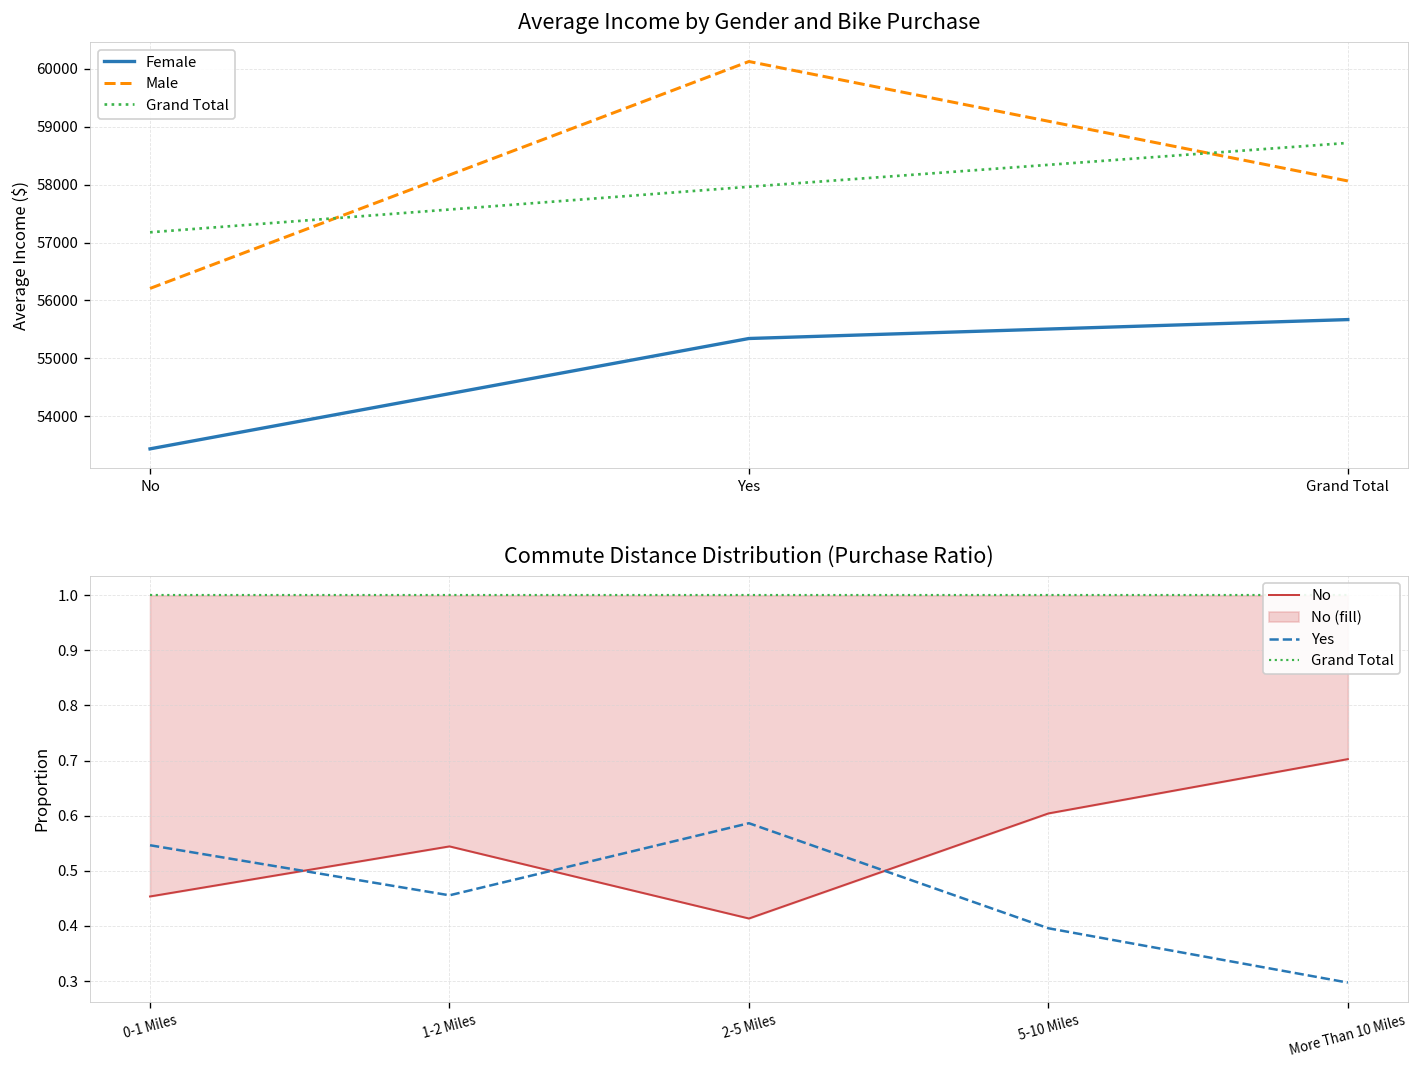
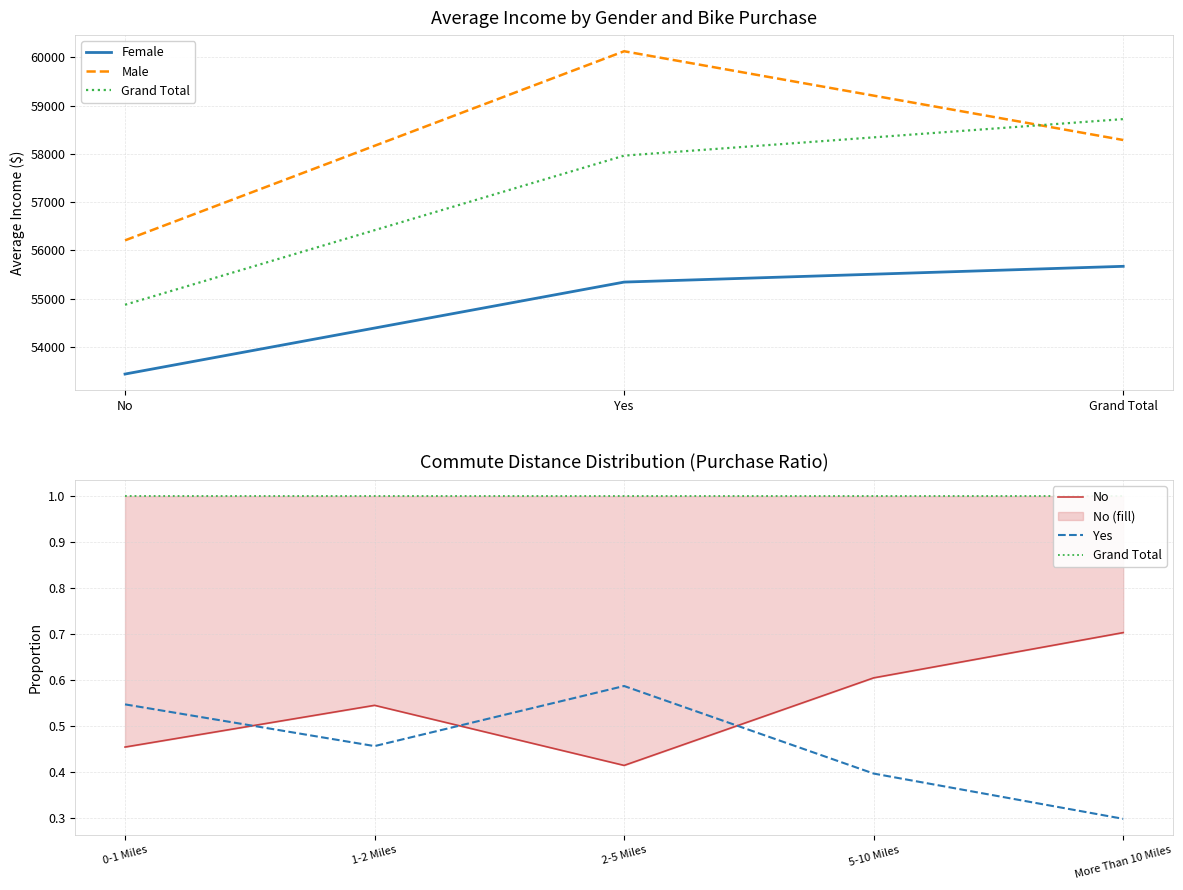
Average Income by Gender and Bike Purchase, Grand Total, No: 57200 -> 54900
Average Income by Gender and Bike Purchase, Male, Grand Total: 58100 -> 58300
